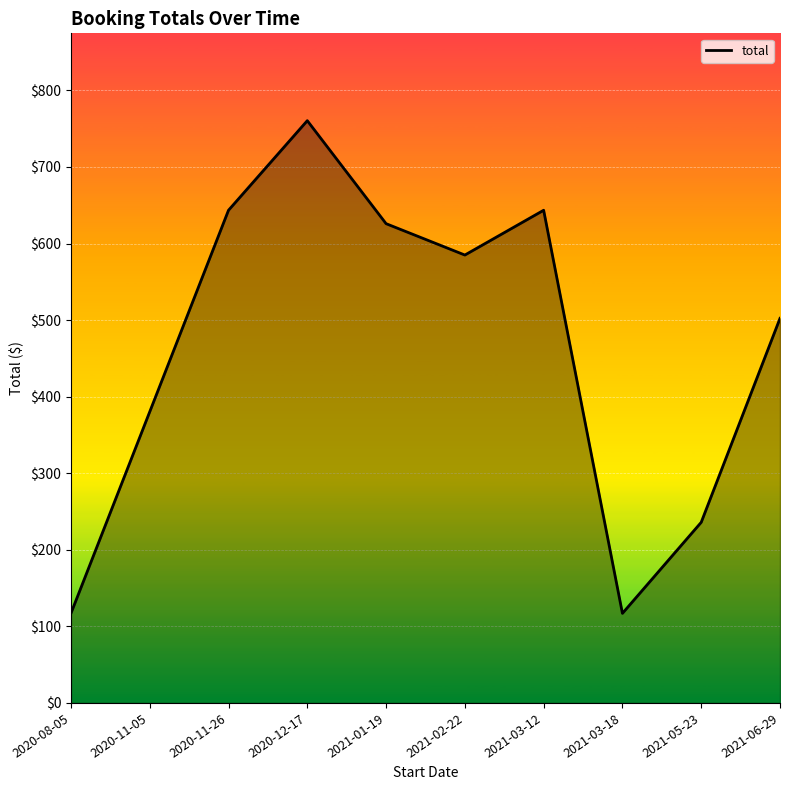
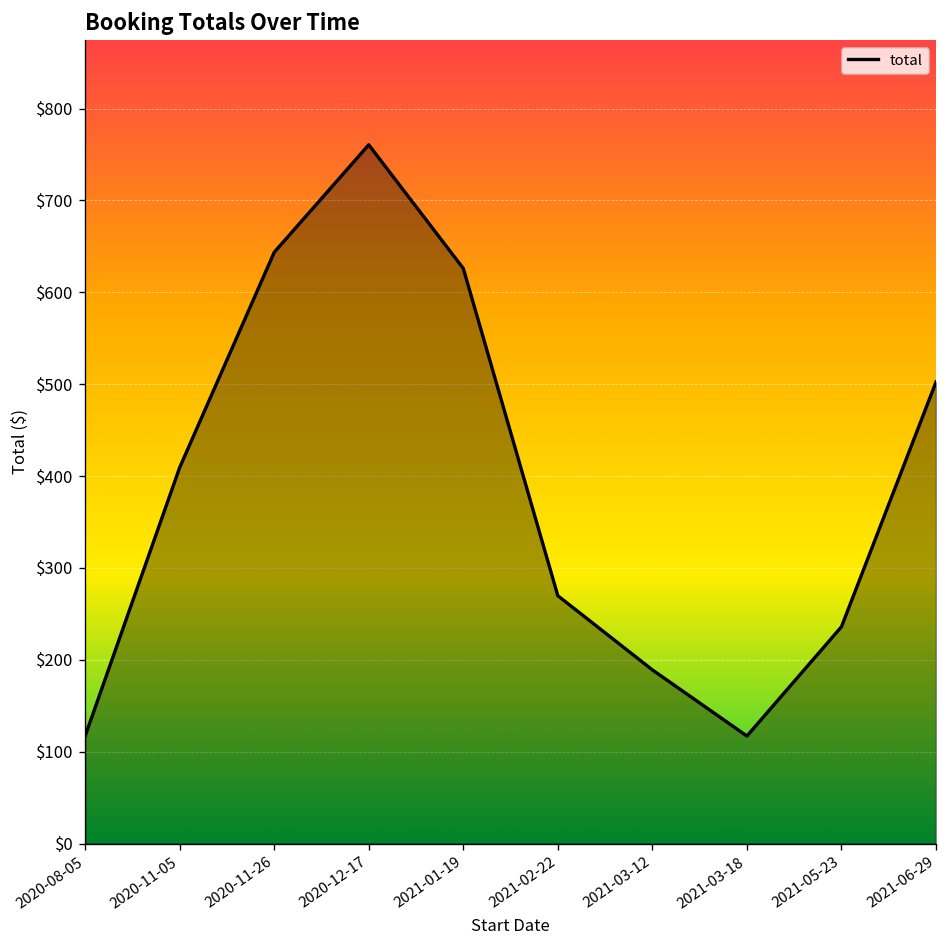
2020-11-05: $380 -> $410
2021-02-22: $590 -> $270
2021-03-12: $640 -> $190
